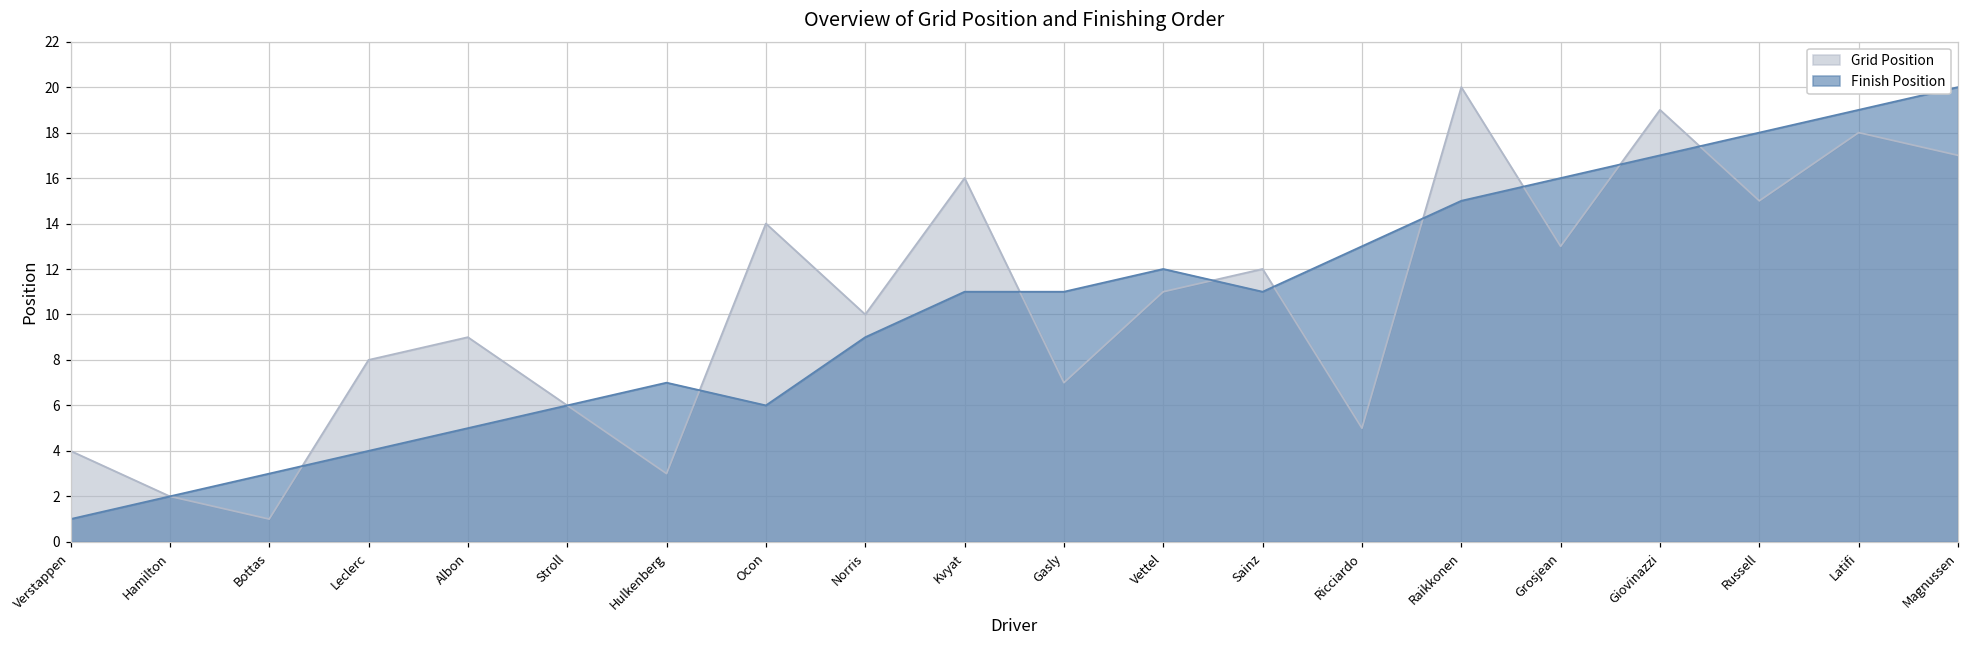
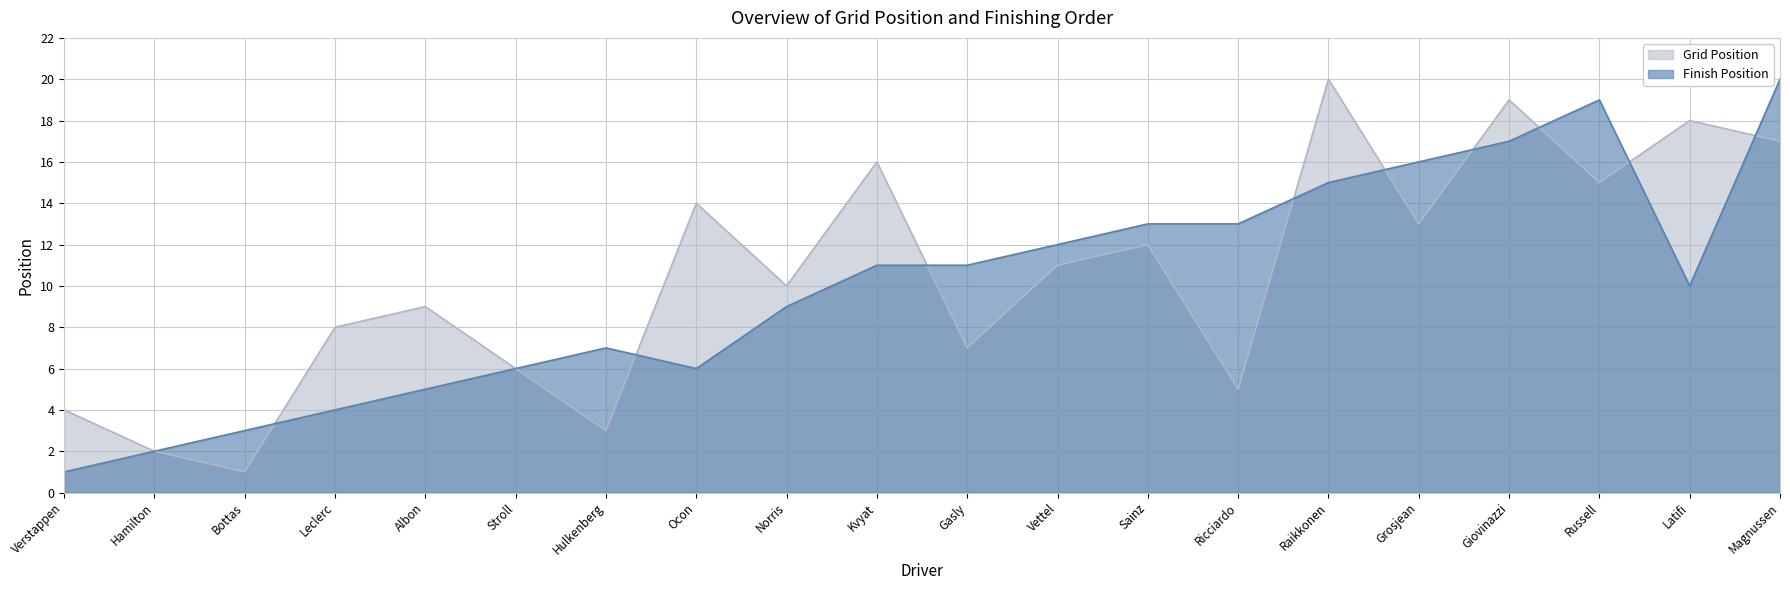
Finish Position, Sainz: 11 -> 13
Finish Position, Russell: 18 -> 19
Finish Position, Latifi: 19 -> 10
